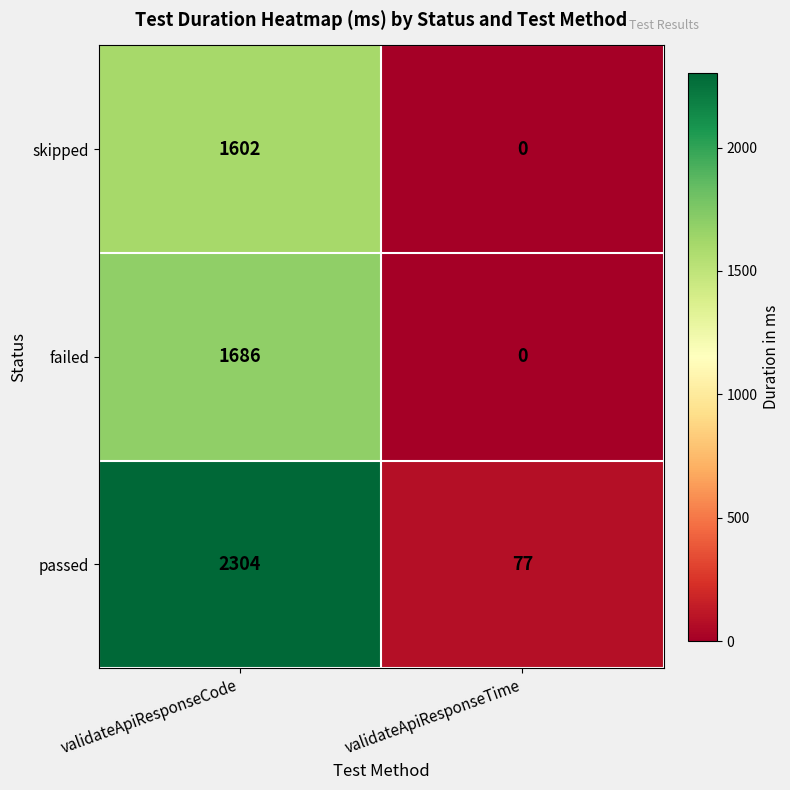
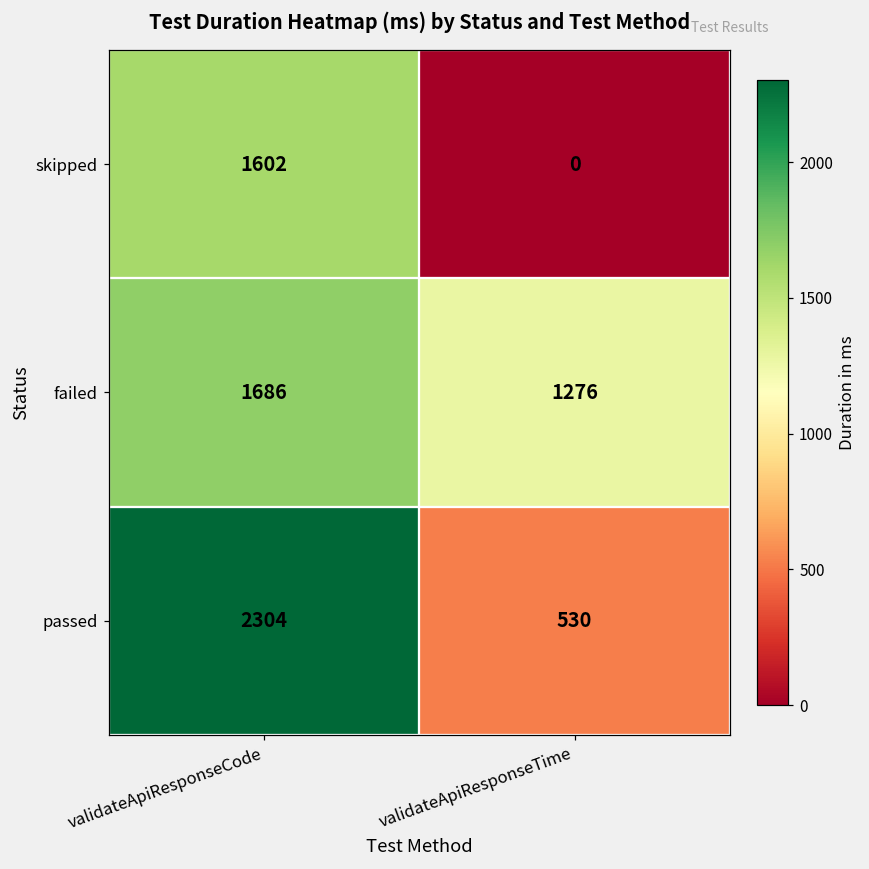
failed, validateApiResponseTime: 0 -> 1276
passed, validateApiResponseTime: 77 -> 530
